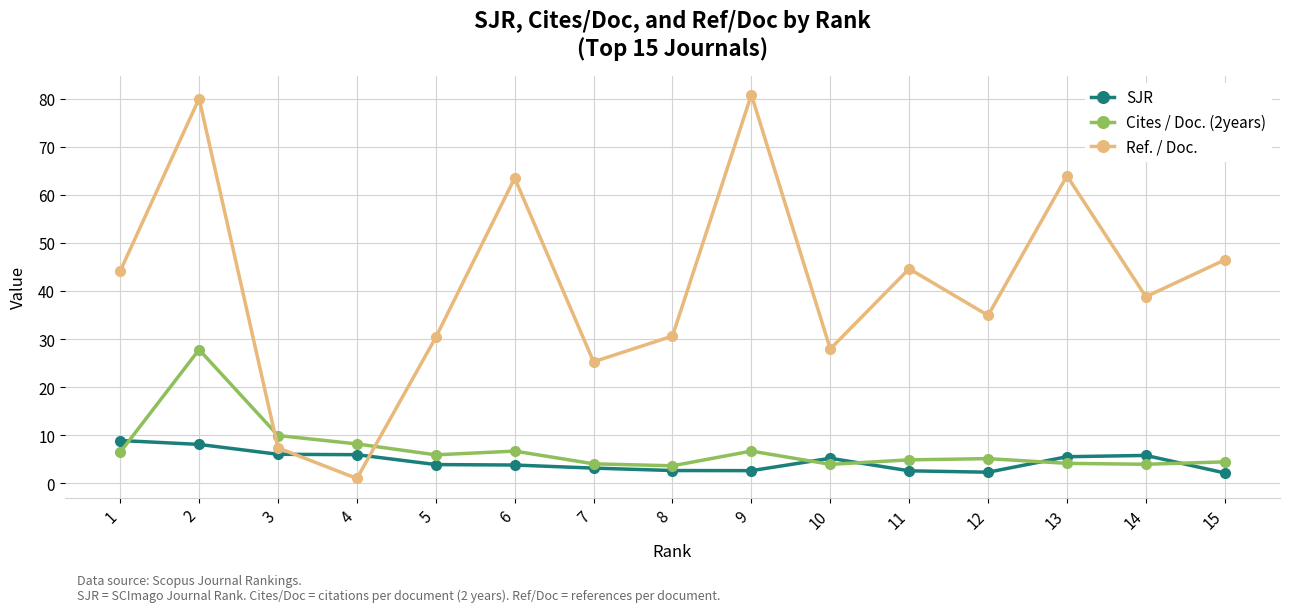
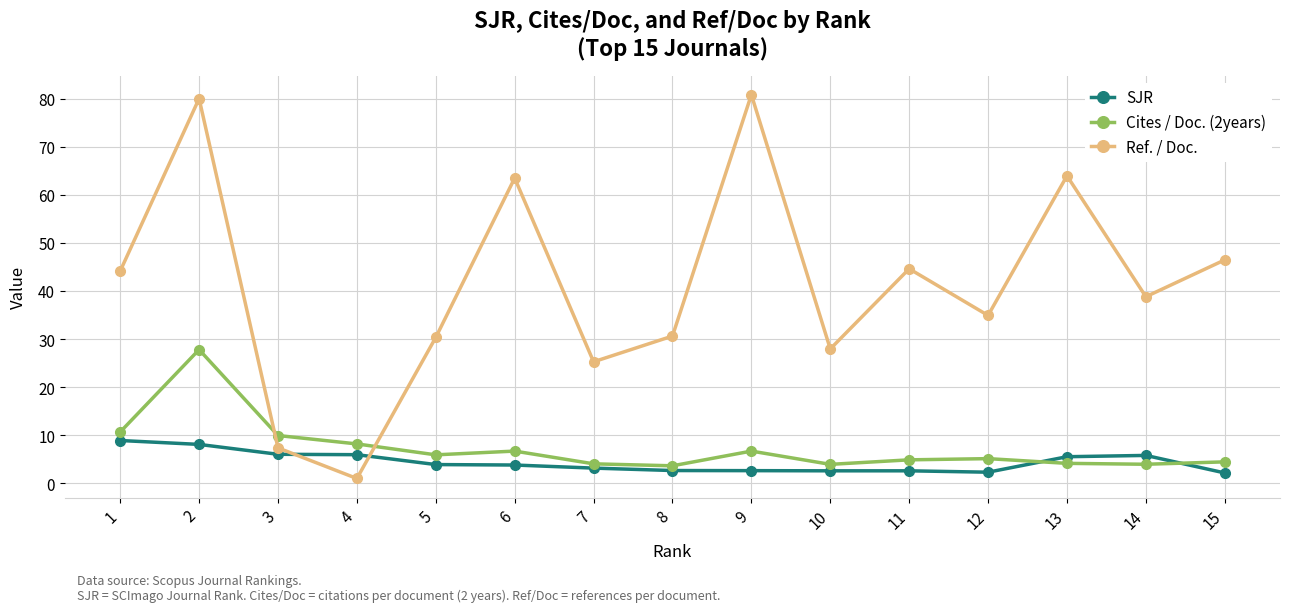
Cites / Doc. (2years), 1: 6 -> 11
SJR, 10: 5 -> 3
